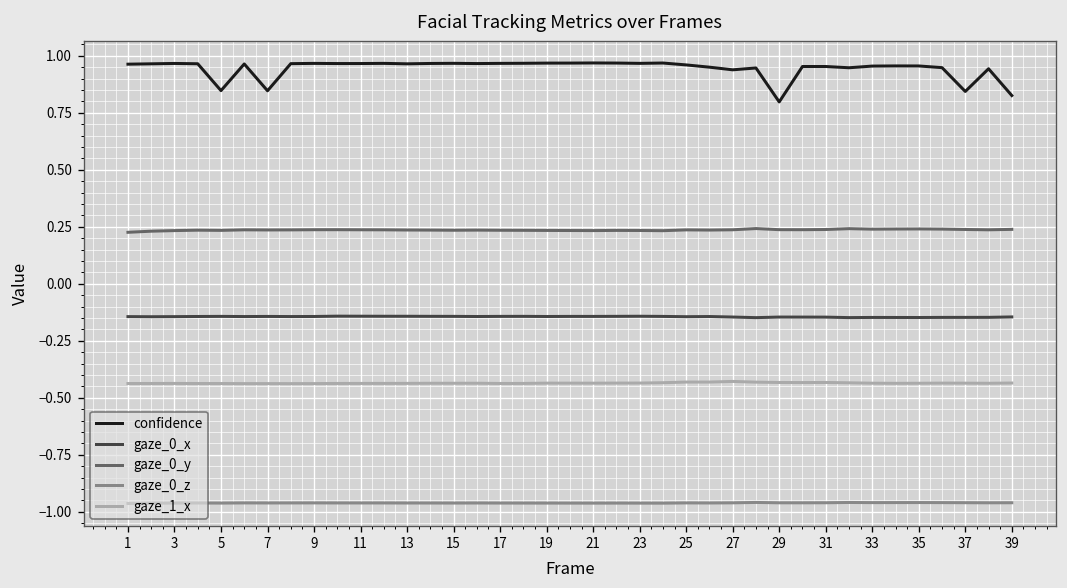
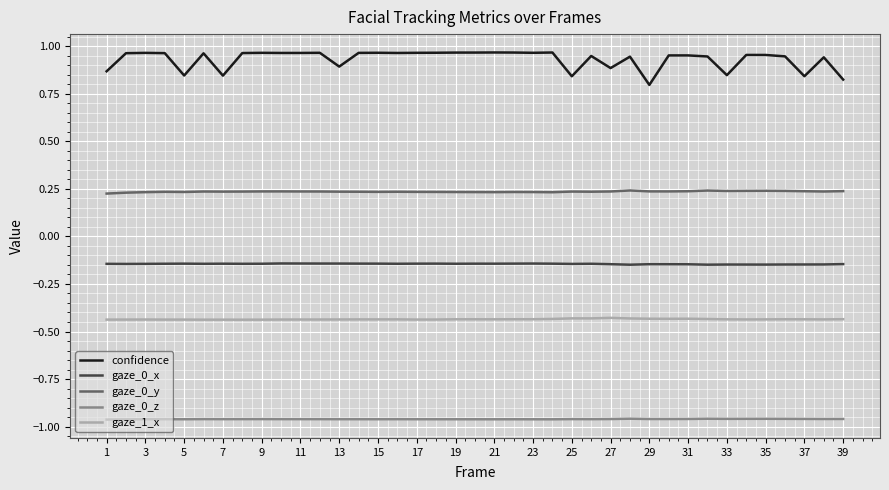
confidence, 1: 0.96 -> 0.87
confidence, 13: 0.96 -> 0.89
confidence, 25: 0.96 -> 0.84
confidence, 27: 0.94 -> 0.89
confidence, 33: 0.95 -> 0.85
